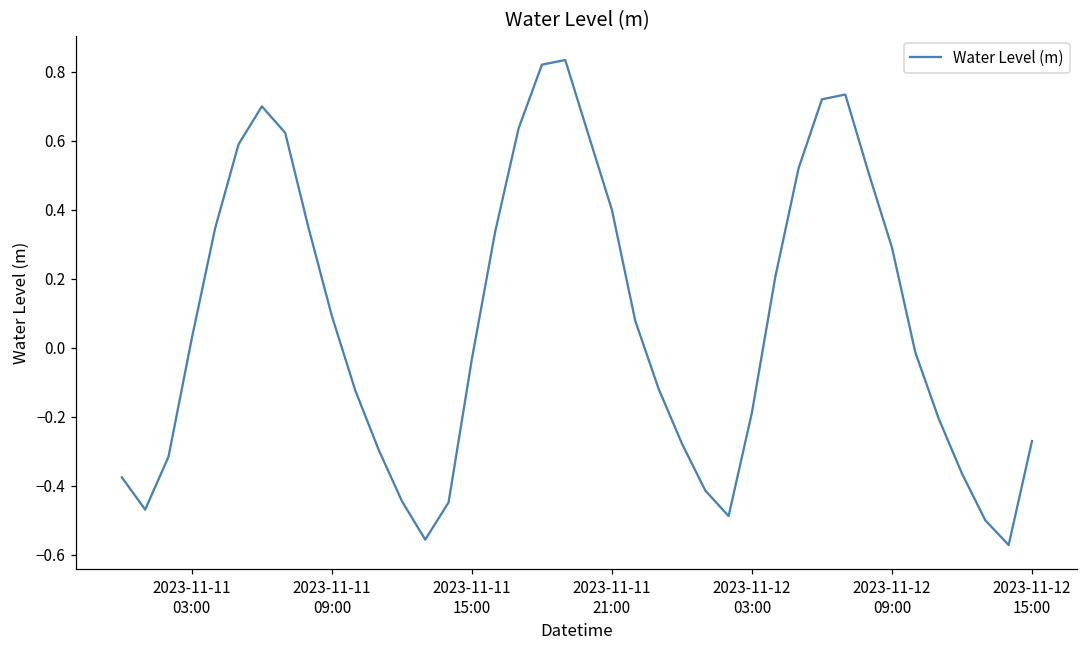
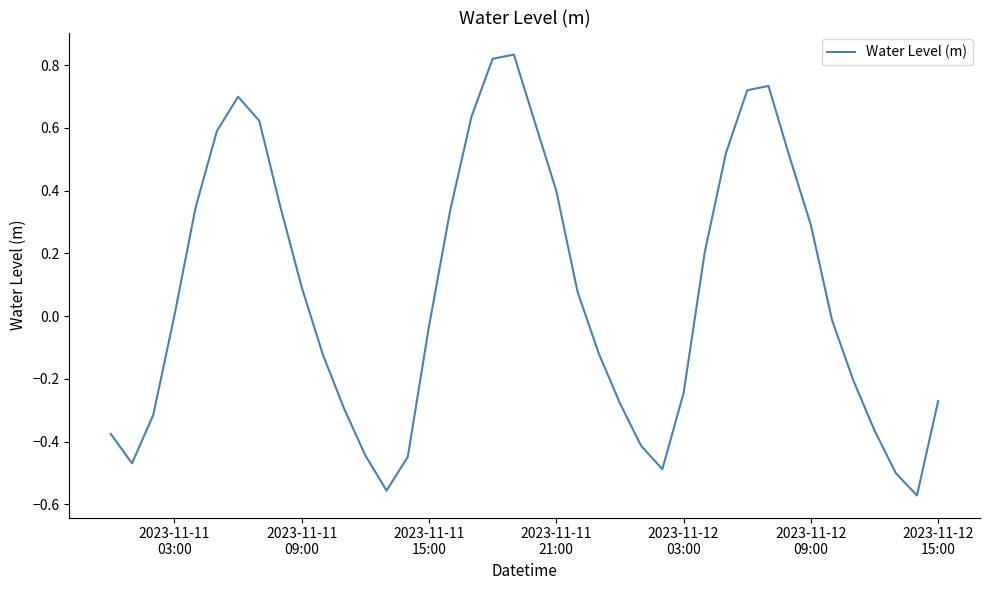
2023-11-11 03:00: 0.03 -> 0.00
2023-11-12 03:00: -0.19 -> -0.25
